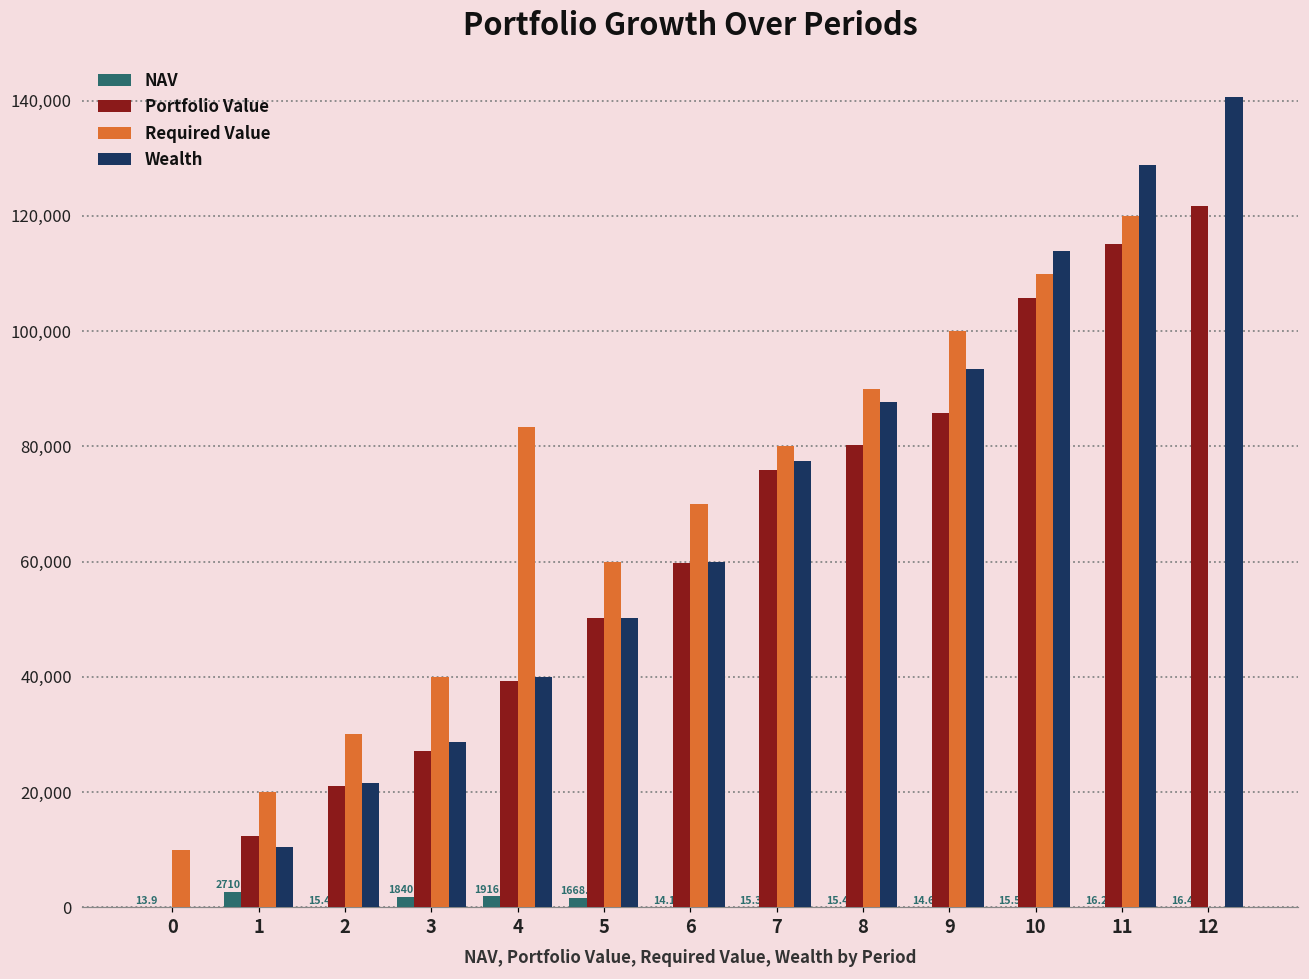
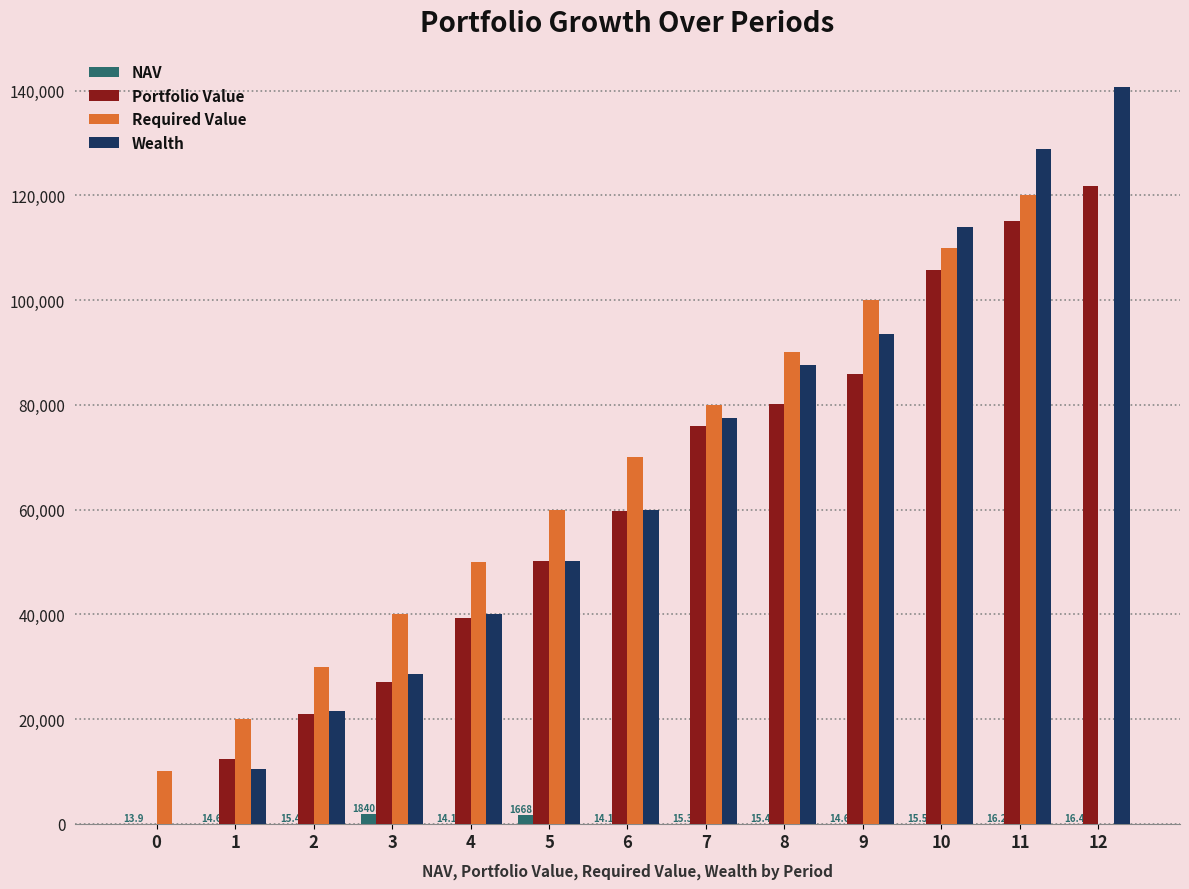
NAV, 1: 2710.1 -> 14.6
NAV, 4: 1916.4 -> 14.1
Required Value, 4: 83,000 -> 50,000
